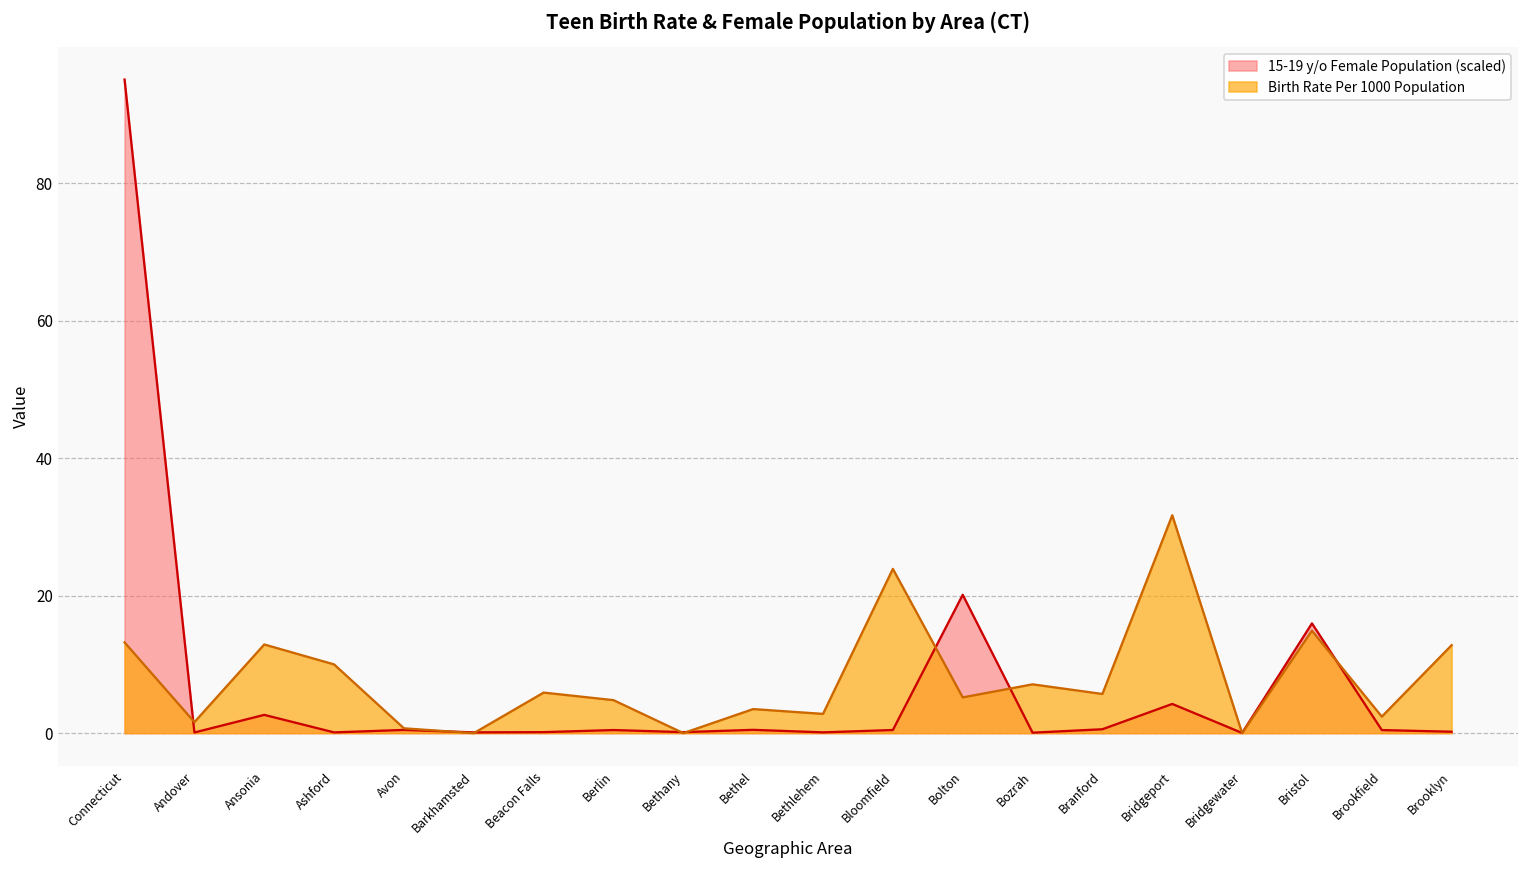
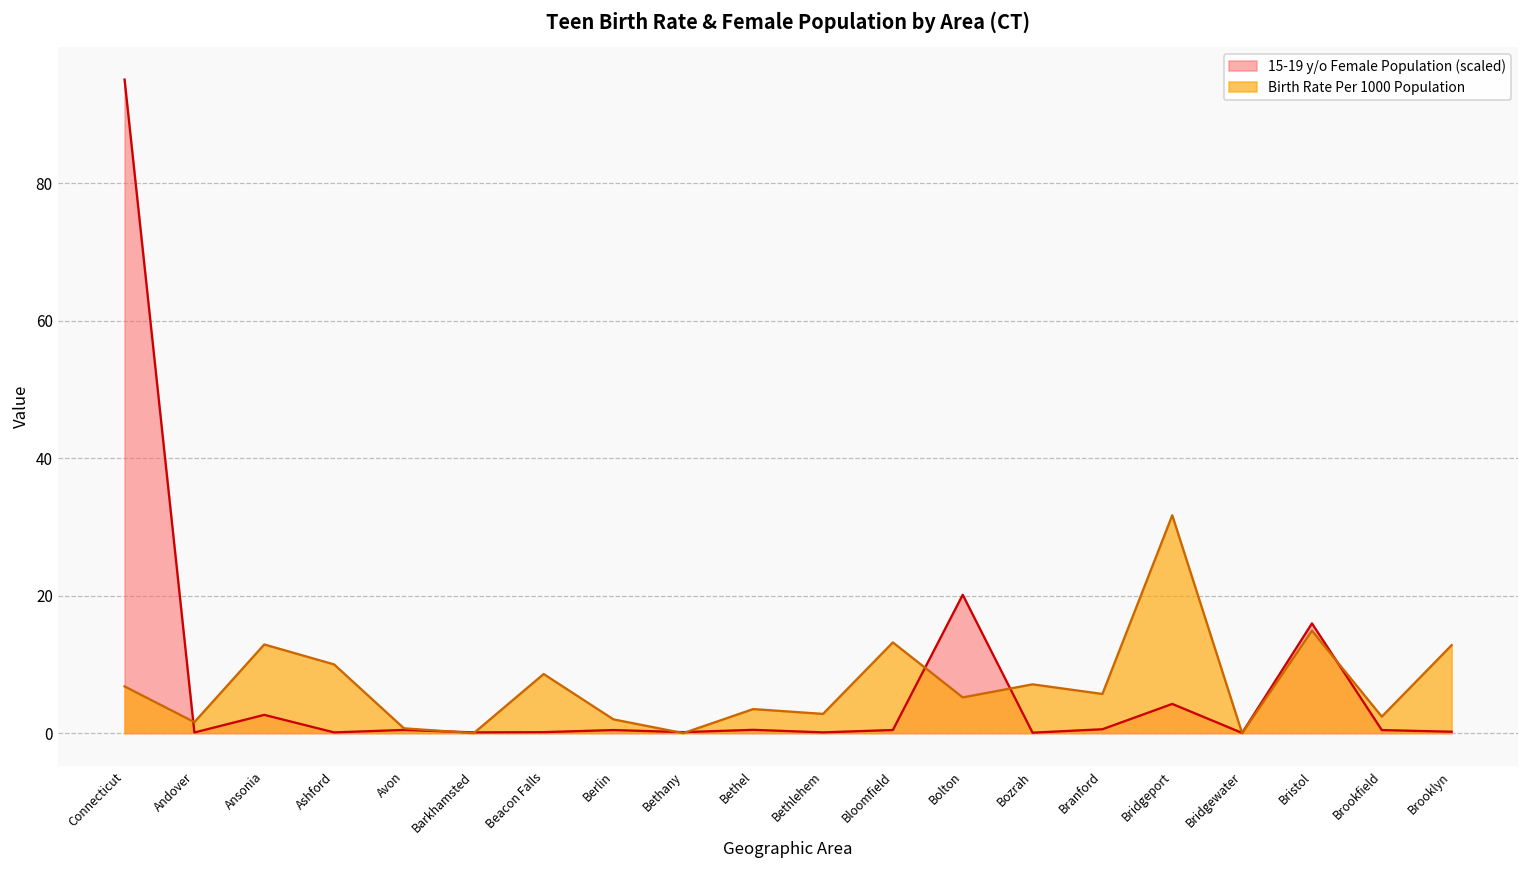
Birth Rate Per 1000 Population, Connecticut: 13 -> 7
Birth Rate Per 1000 Population, Beacon Falls: 6 -> 9
Birth Rate Per 1000 Population, Berlin: 5 -> 2
Birth Rate Per 1000 Population, Bloomfield: 24 -> 13
